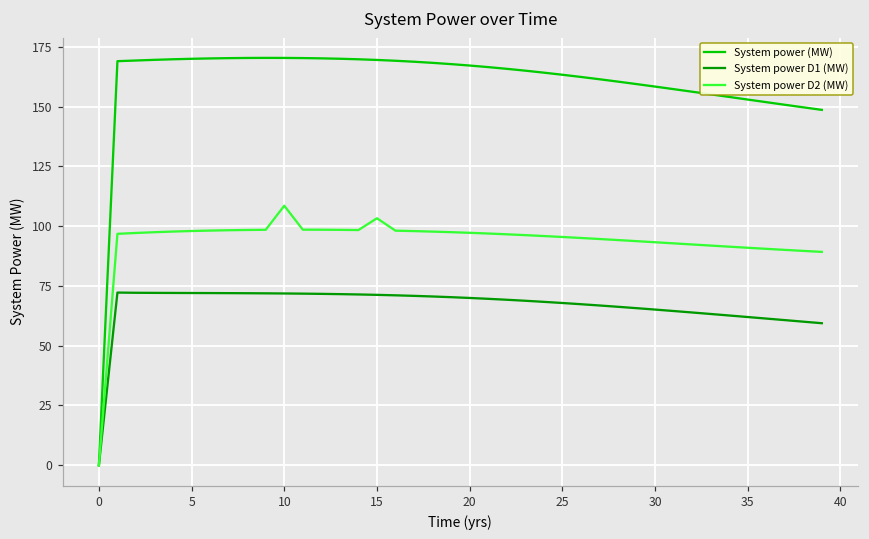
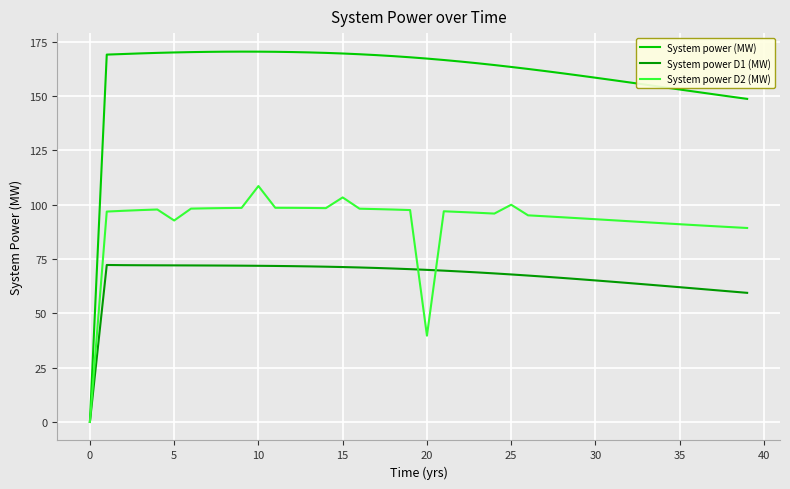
System power D2 (MW), 5: 98 -> 93
System power D2 (MW), 20: 97 -> 40
System power D2 (MW), 25: 95 -> 100
